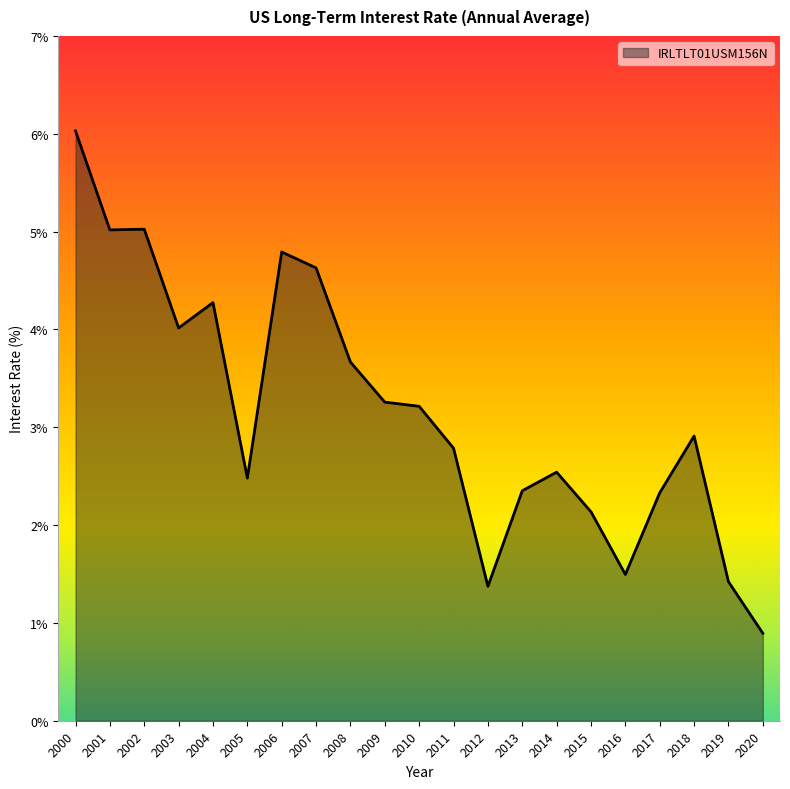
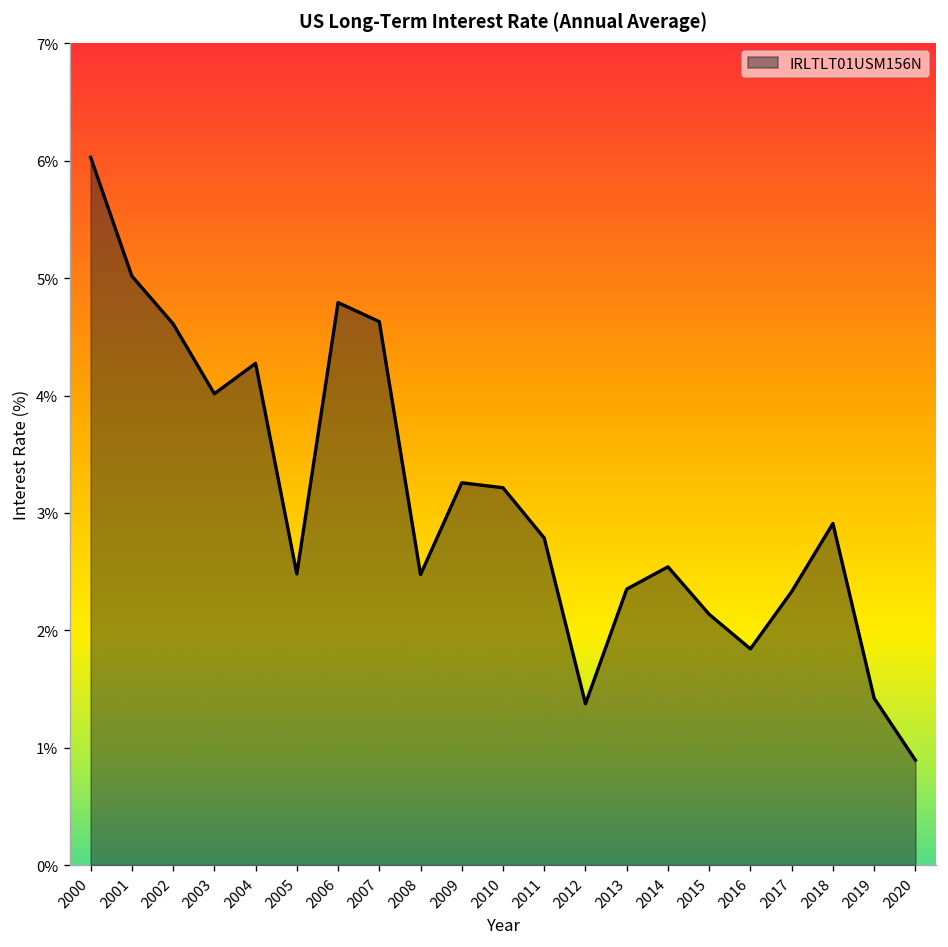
2002: 5.0% -> 4.6%
2008: 3.7% -> 2.5%
2016: 1.5% -> 1.8%
